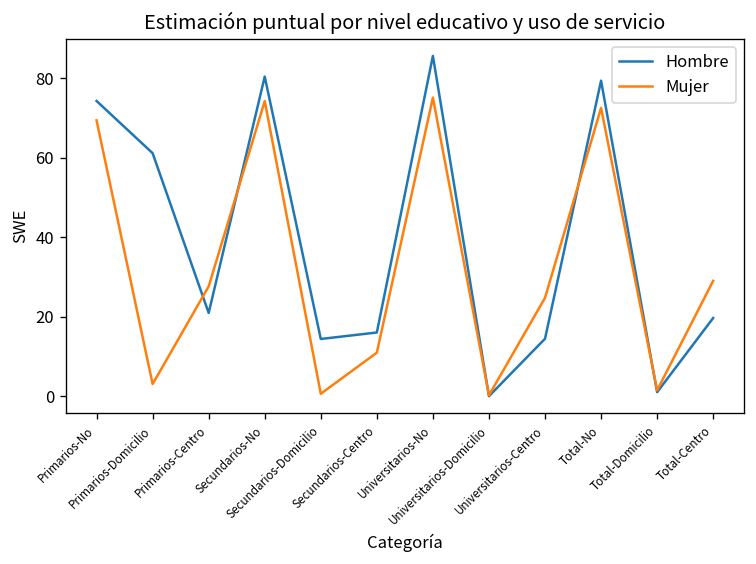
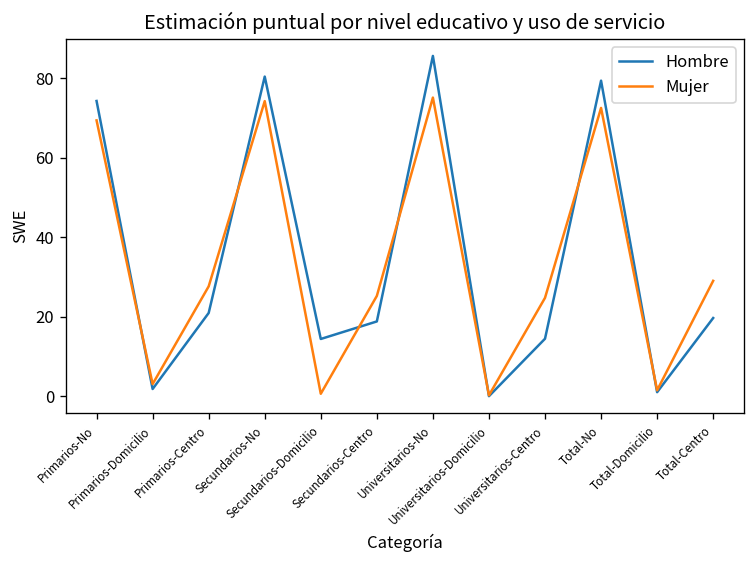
Hombre, Primarios-Domicilio: 61 -> 2
Hombre, Secundarios-Centro: 16 -> 19
Mujer, Secundarios-Centro: 11 -> 25
